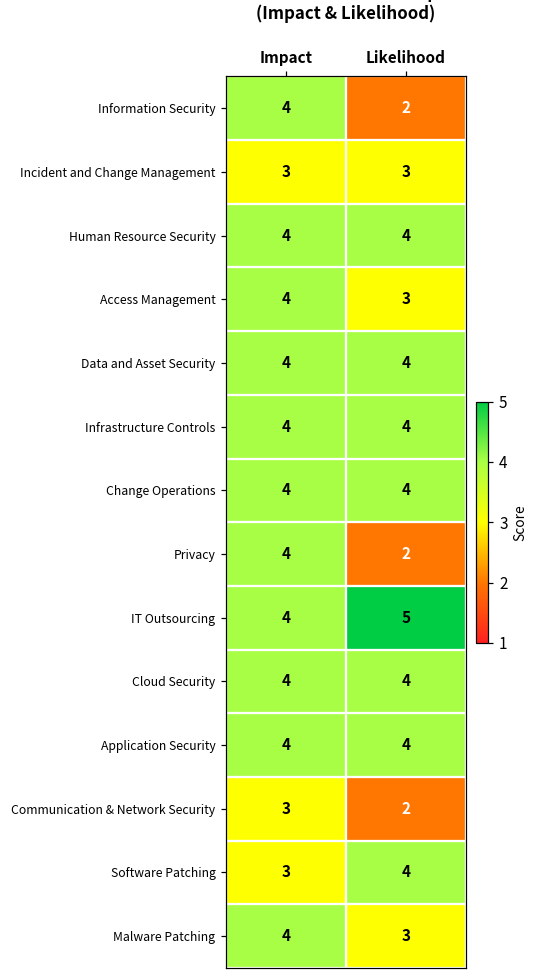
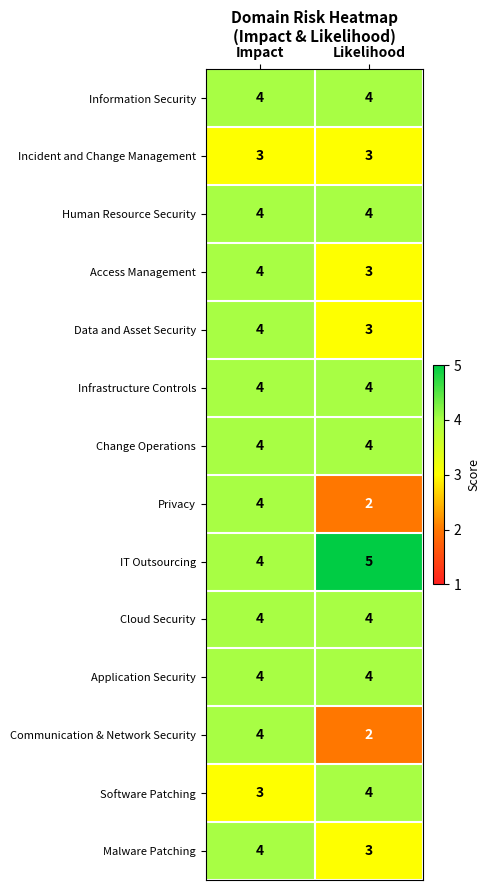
Information Security, Likelihood: 2 -> 4
Data and Asset Security, Likelihood: 4 -> 3
Communication & Network Security, Impact: 3 -> 4
